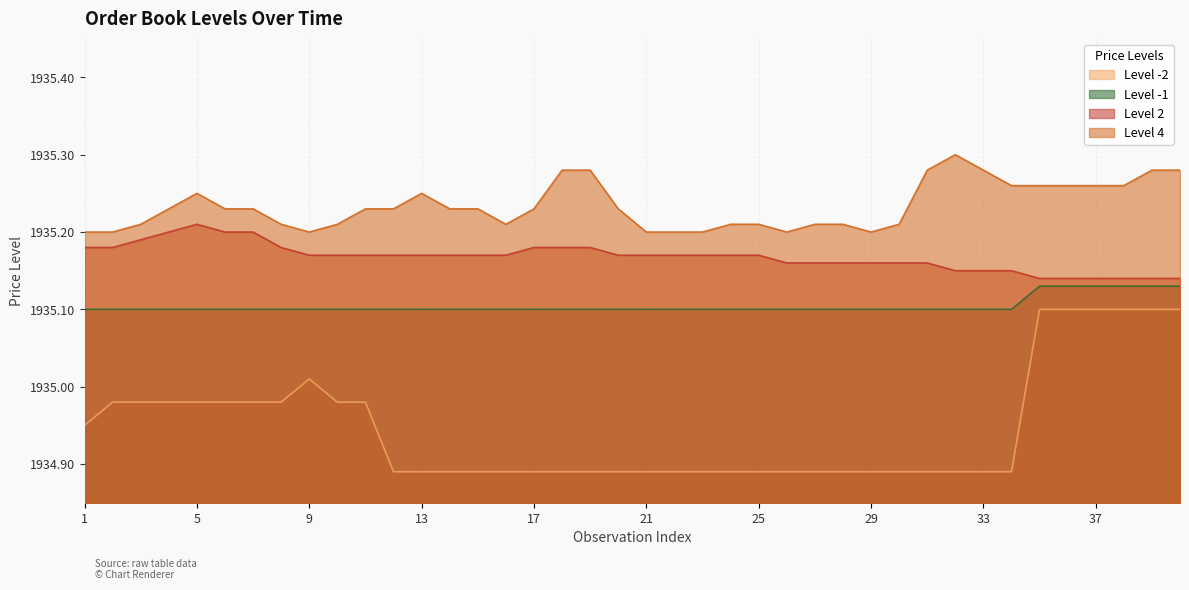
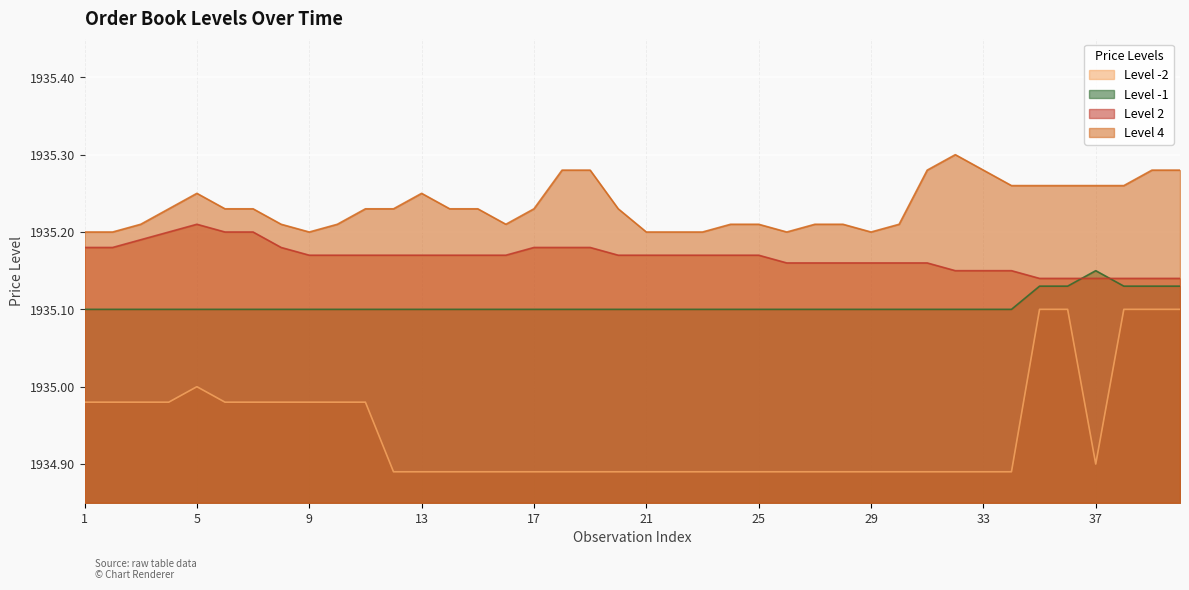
Level -2, 1: 1934.95 -> 1934.98
Level -2, 5: 1934.98 -> 1935.00
Level -2, 9: 1935.01 -> 1934.98
Level -2, 37: 1935.1 -> 1934.9
Level -1, 37: 1935.13 -> 1935.15
